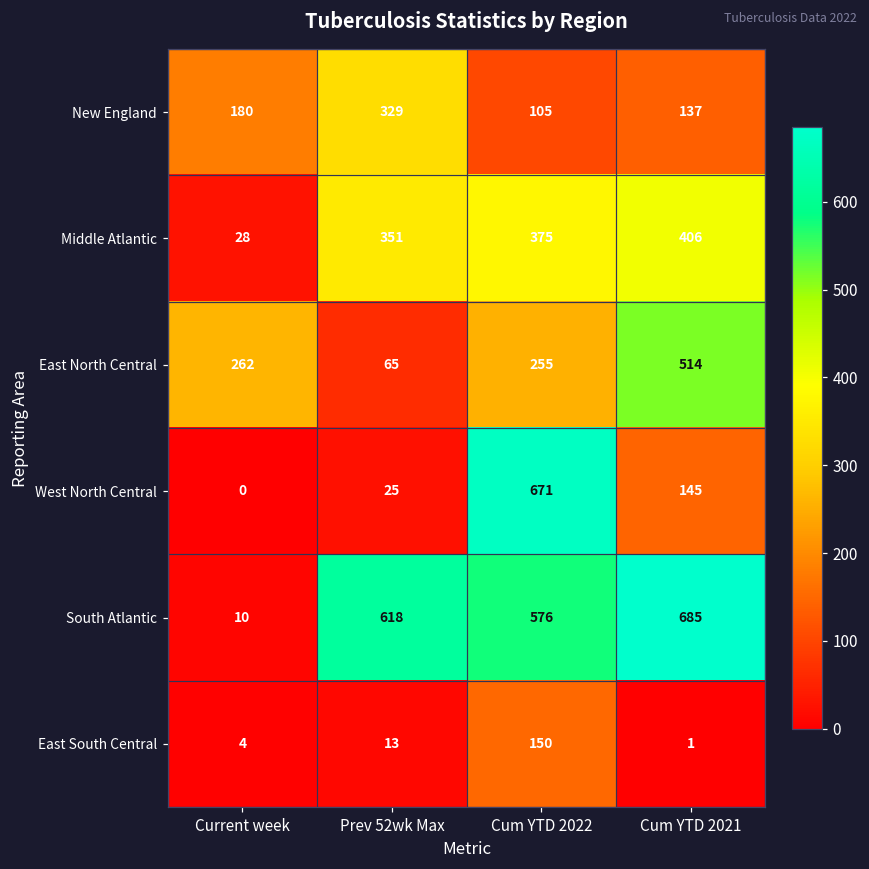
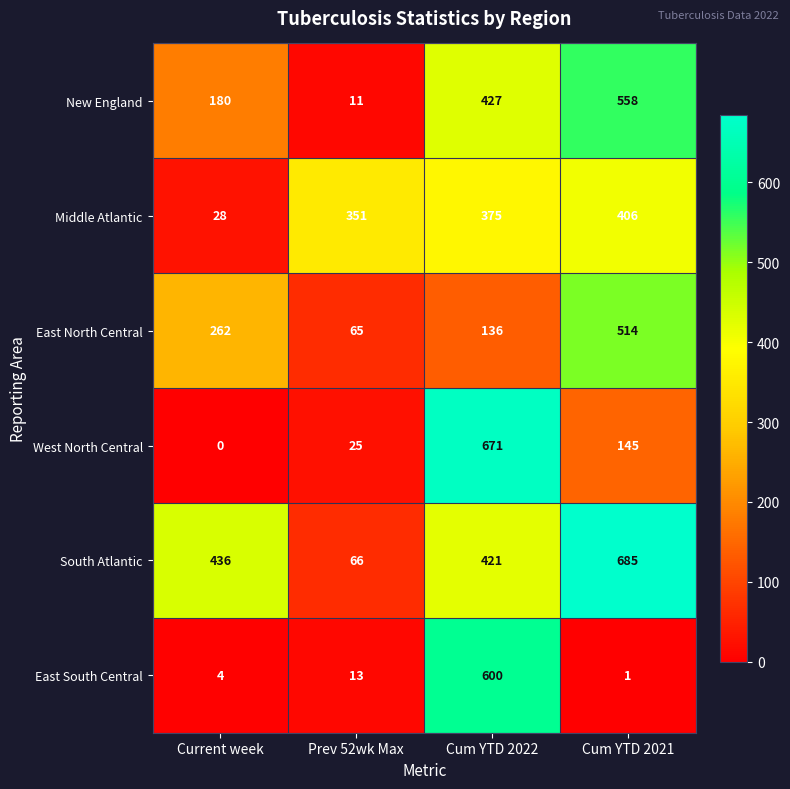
New England, Prev 52wk Max: 329 -> 11
New England, Cum YTD 2022: 105 -> 427
New England, Cum YTD 2021: 137 -> 558
East North Central, Cum YTD 2022: 255 -> 136
South Atlantic, Current week: 10 -> 436
South Atlantic, Prev 52wk Max: 618 -> 66
South Atlantic, Cum YTD 2022: 576 -> 421
East South Central, Cum YTD 2022: 150 -> 600
